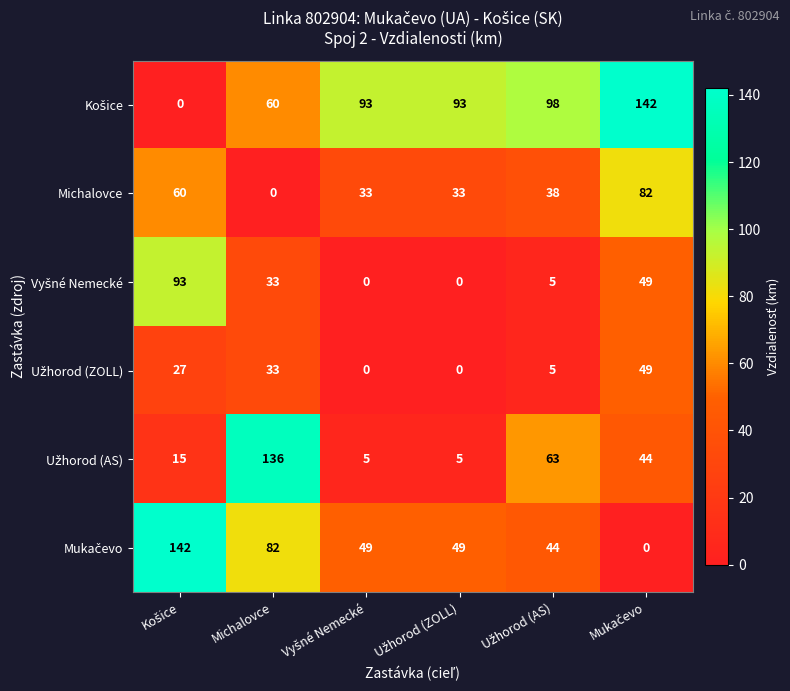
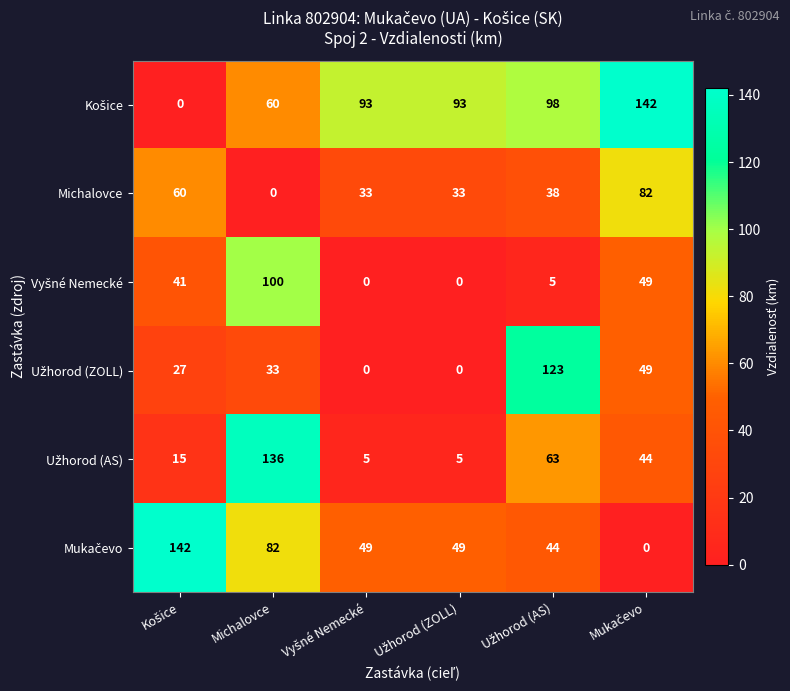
Vyšné Nemecké, Košice: 93 -> 41
Vyšné Nemecké, Michalovce: 33 -> 100
Užhorod (ZOLL), Užhorod (AS): 5 -> 123
